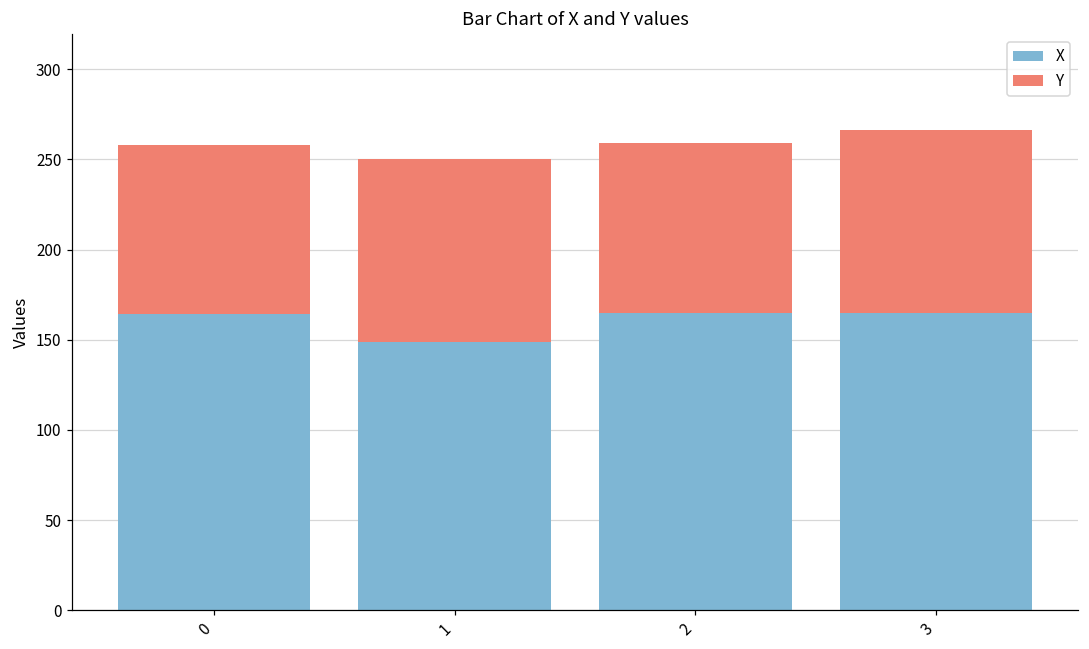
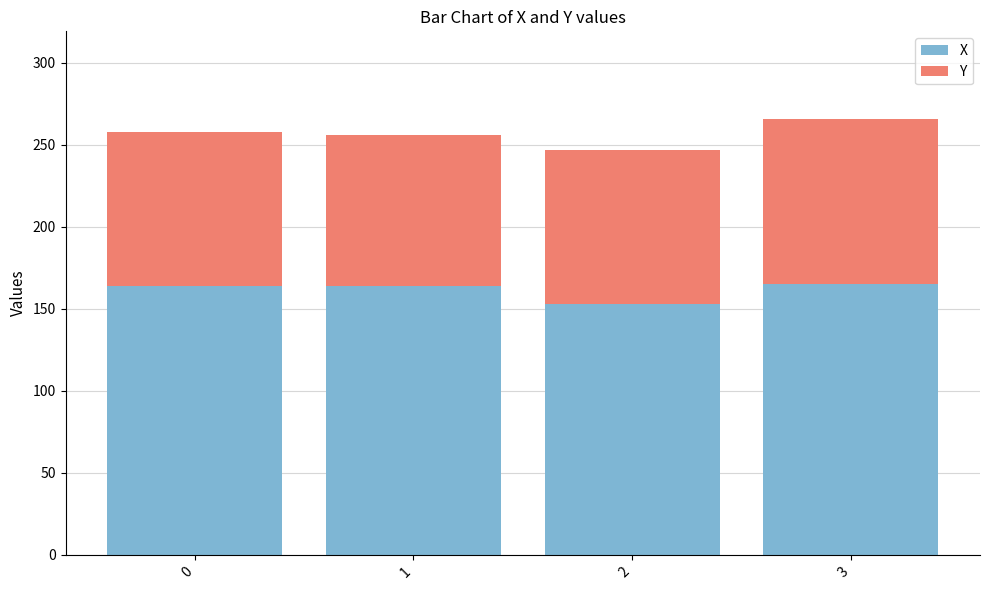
X, 1: 149 -> 164
Y, 1: 101 -> 92
X, 2: 165 -> 153
